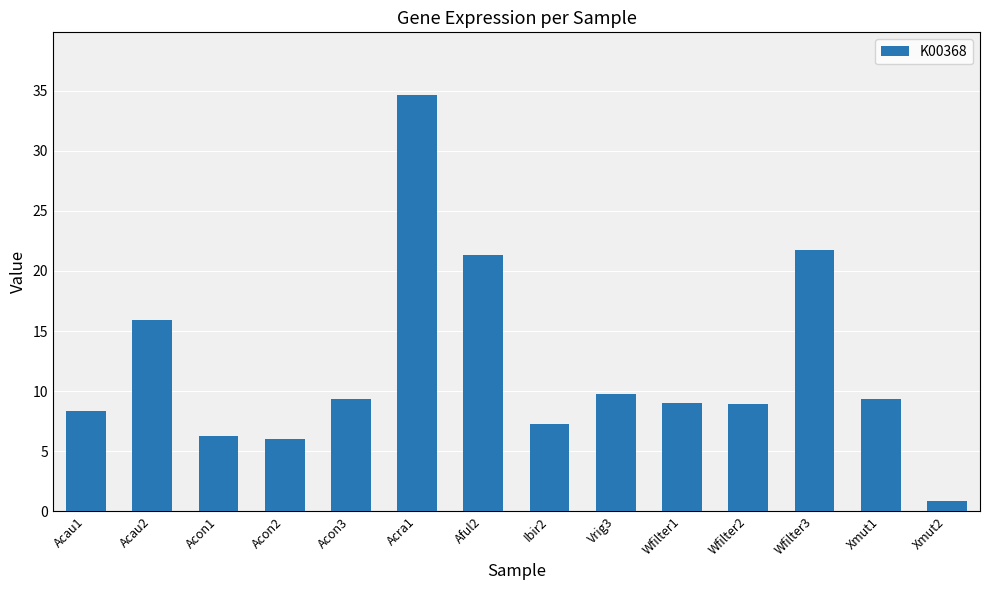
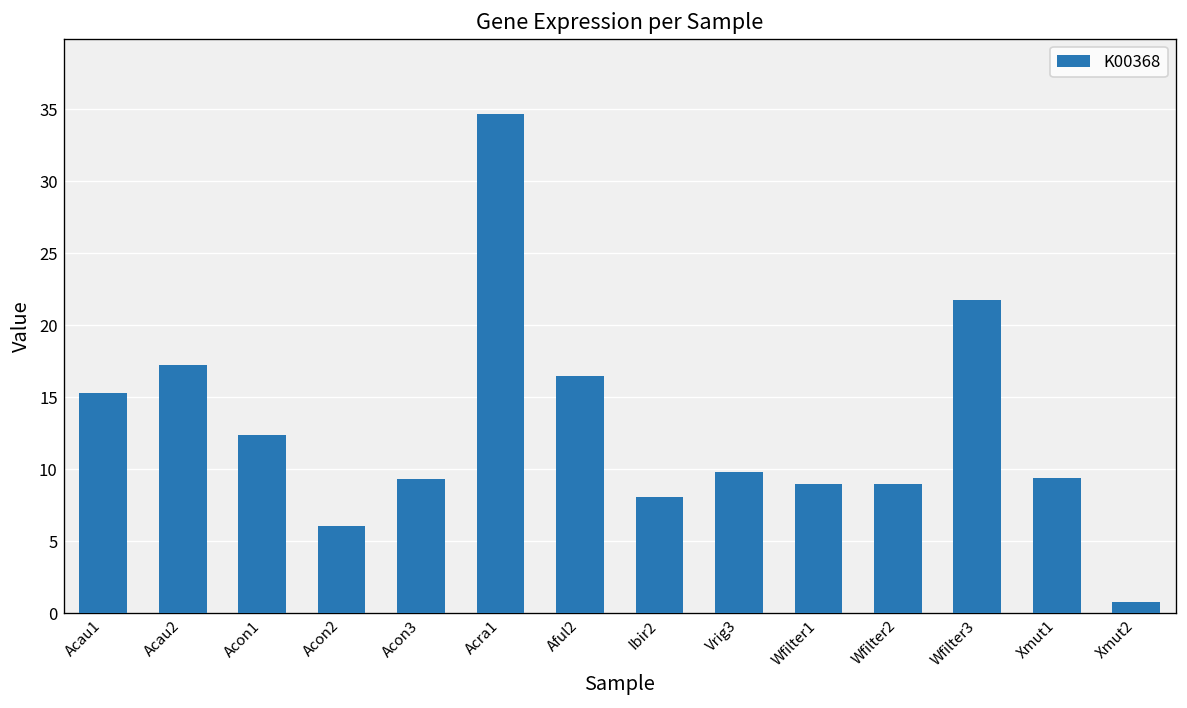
Acau1: 8.4 -> 15.3
Acau2: 15.9 -> 17.3
Acon1: 6.2 -> 12.4
Aful2: 21.4 -> 16.5
Ibir2: 7.3 -> 8.0
